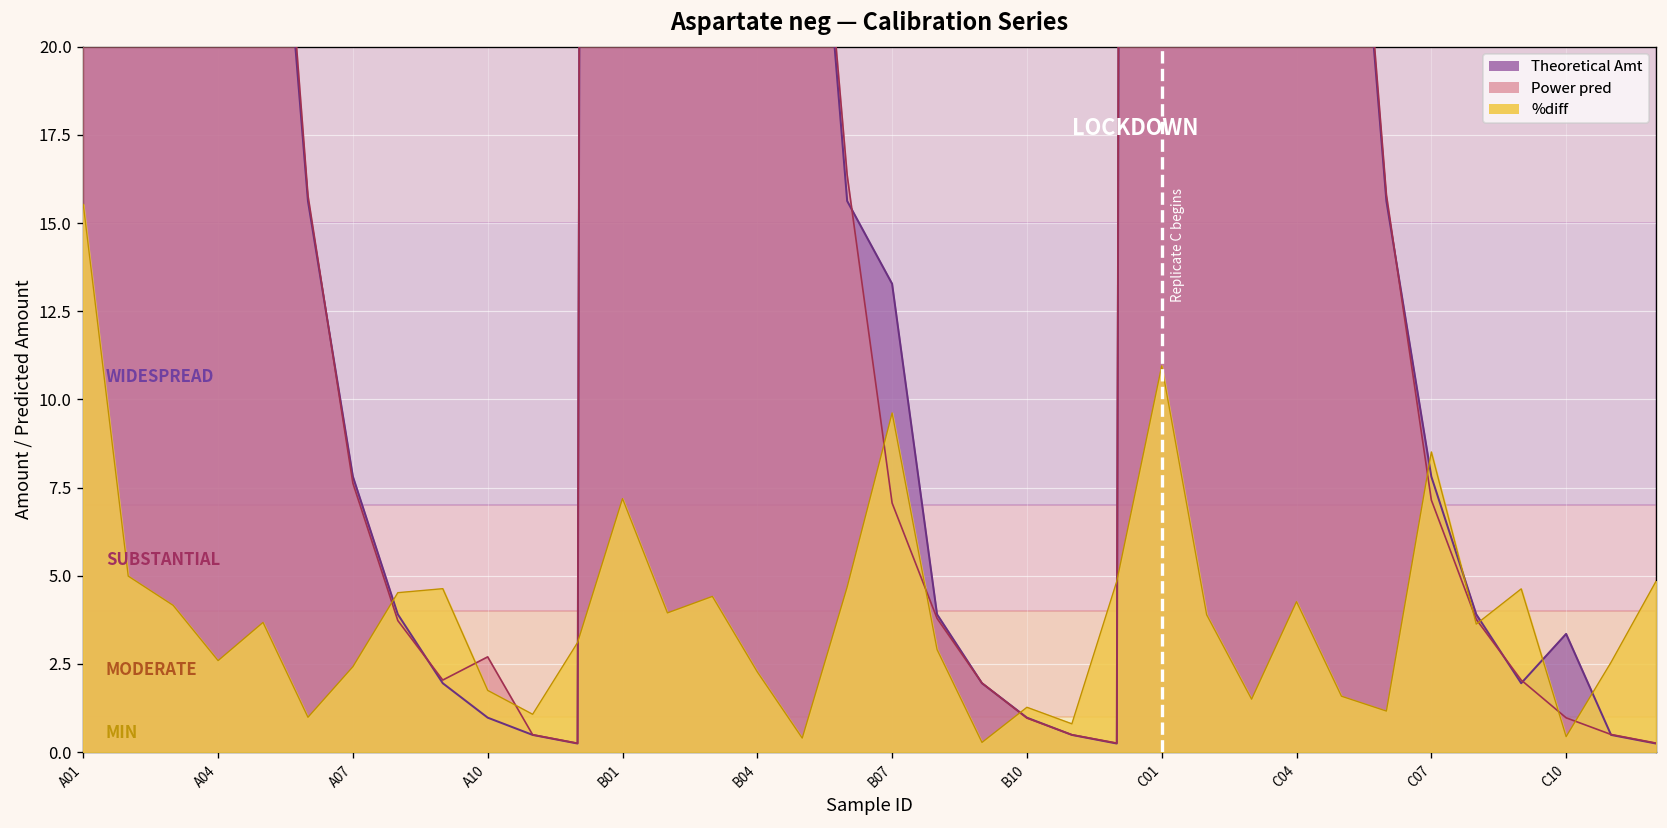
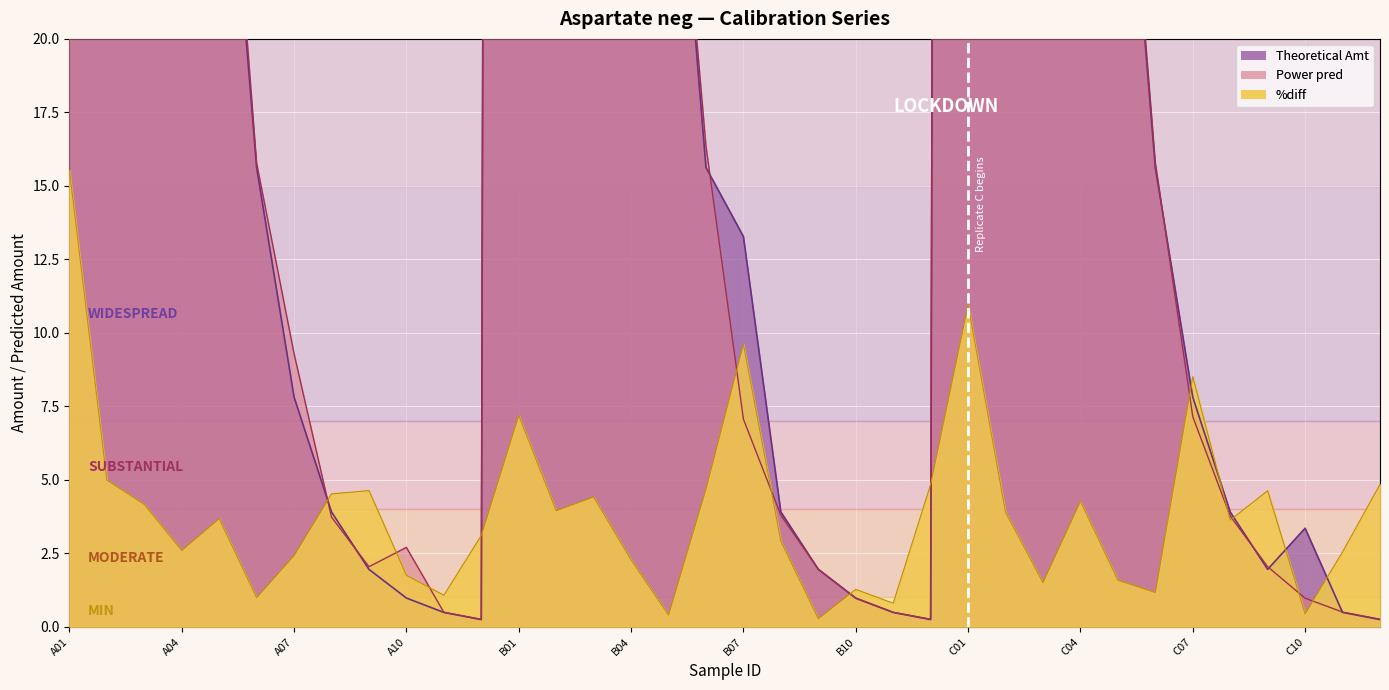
Power pred, A07: 7.6 -> 9.3
